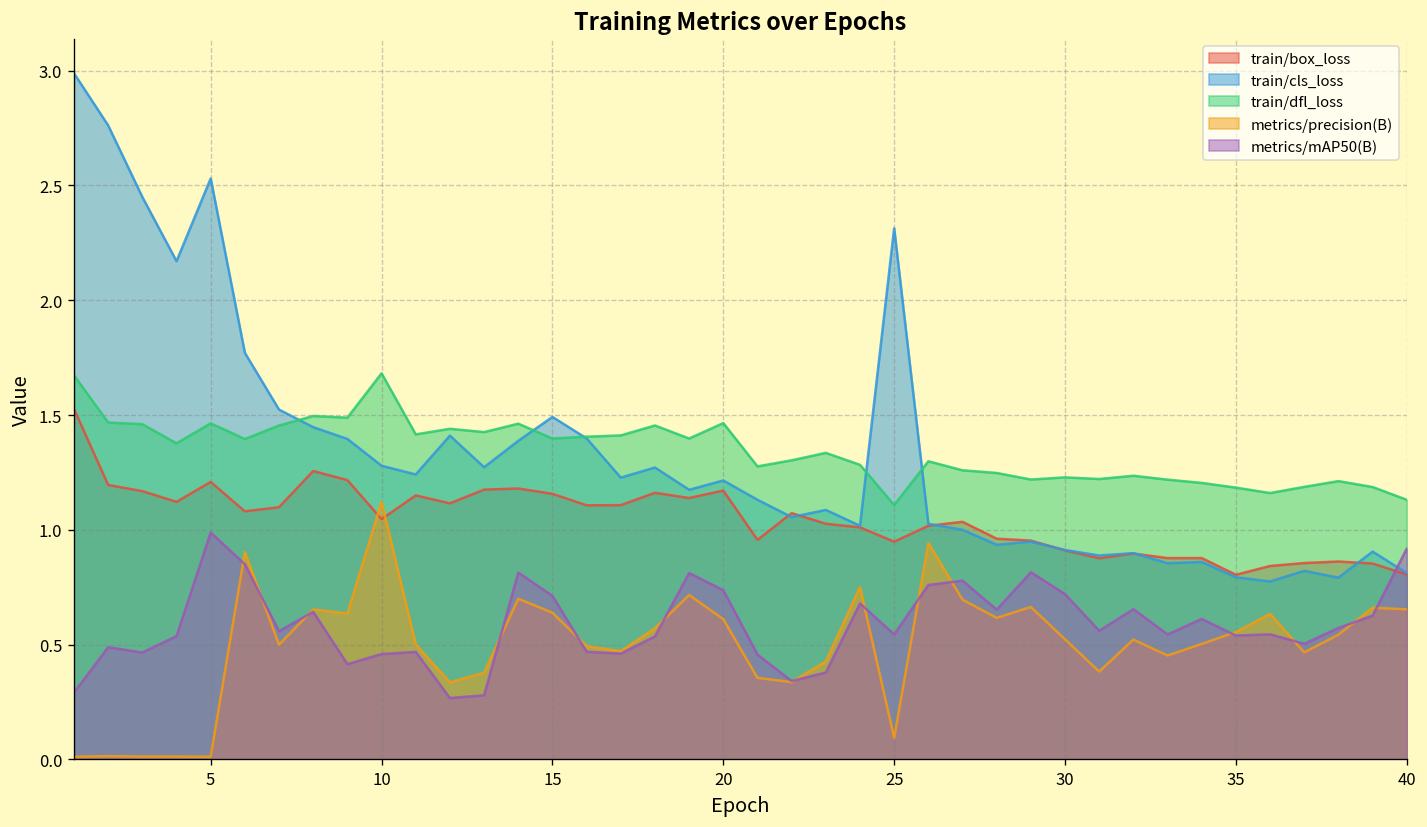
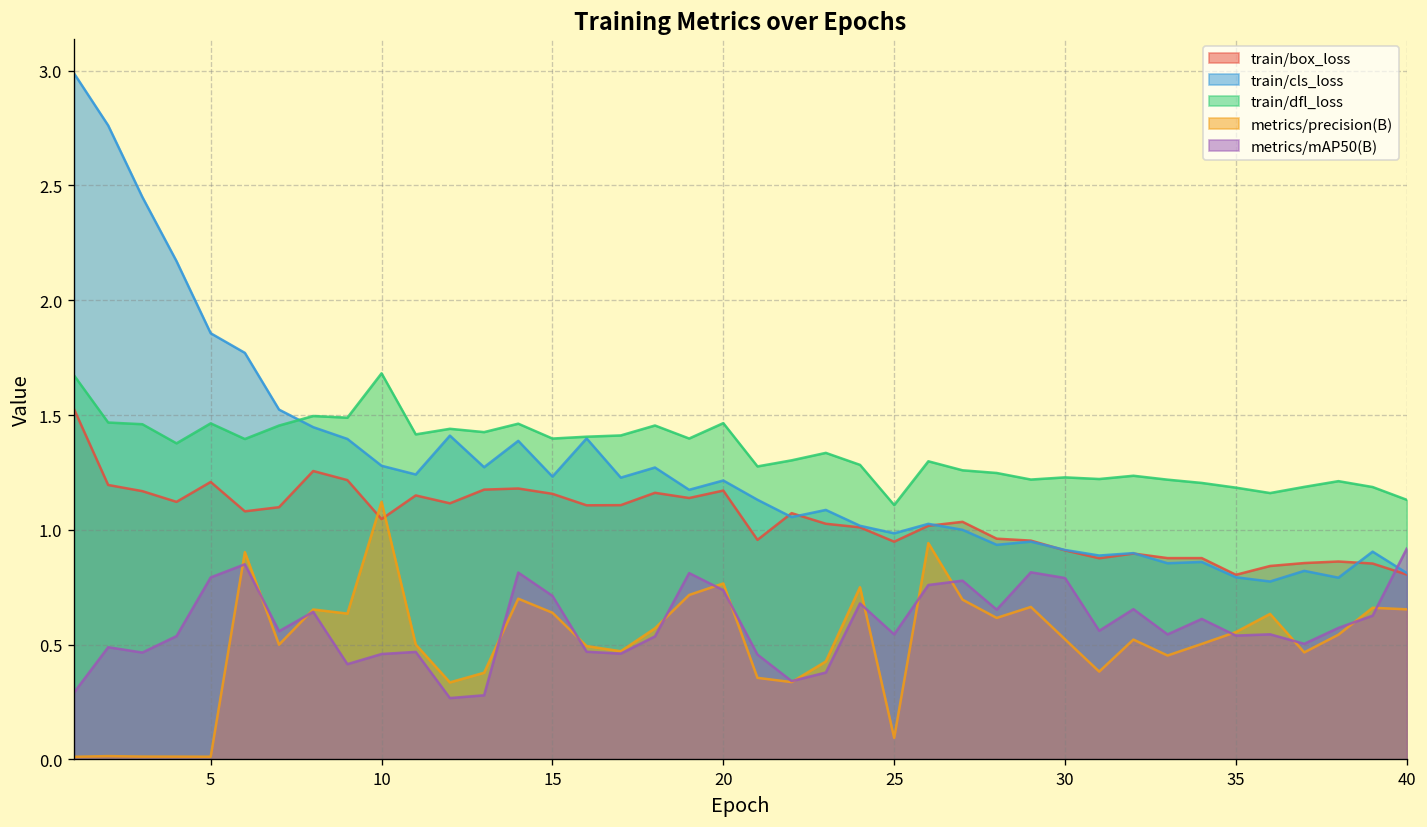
train/cls_loss, 5: 2.53 -> 1.86
metrics/mAP50(B), 5: 0.99 -> 0.79
train/cls_loss, 15: 1.49 -> 1.23
metrics/precision(B), 20: 0.61 -> 0.77
train/cls_loss, 25: 2.31 -> 0.98
metrics/mAP50(B), 30: 0.72 -> 0.79
